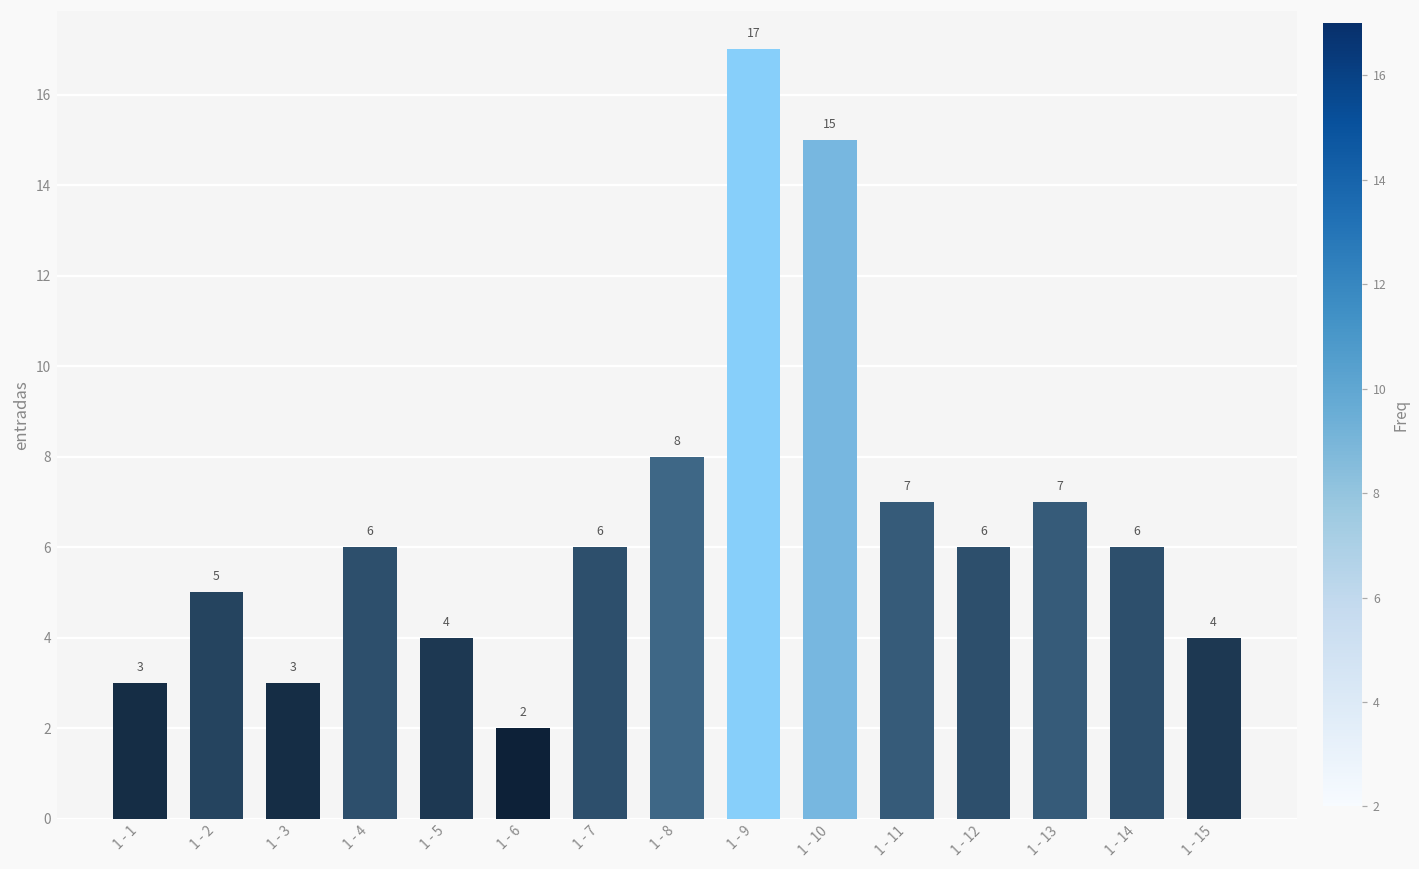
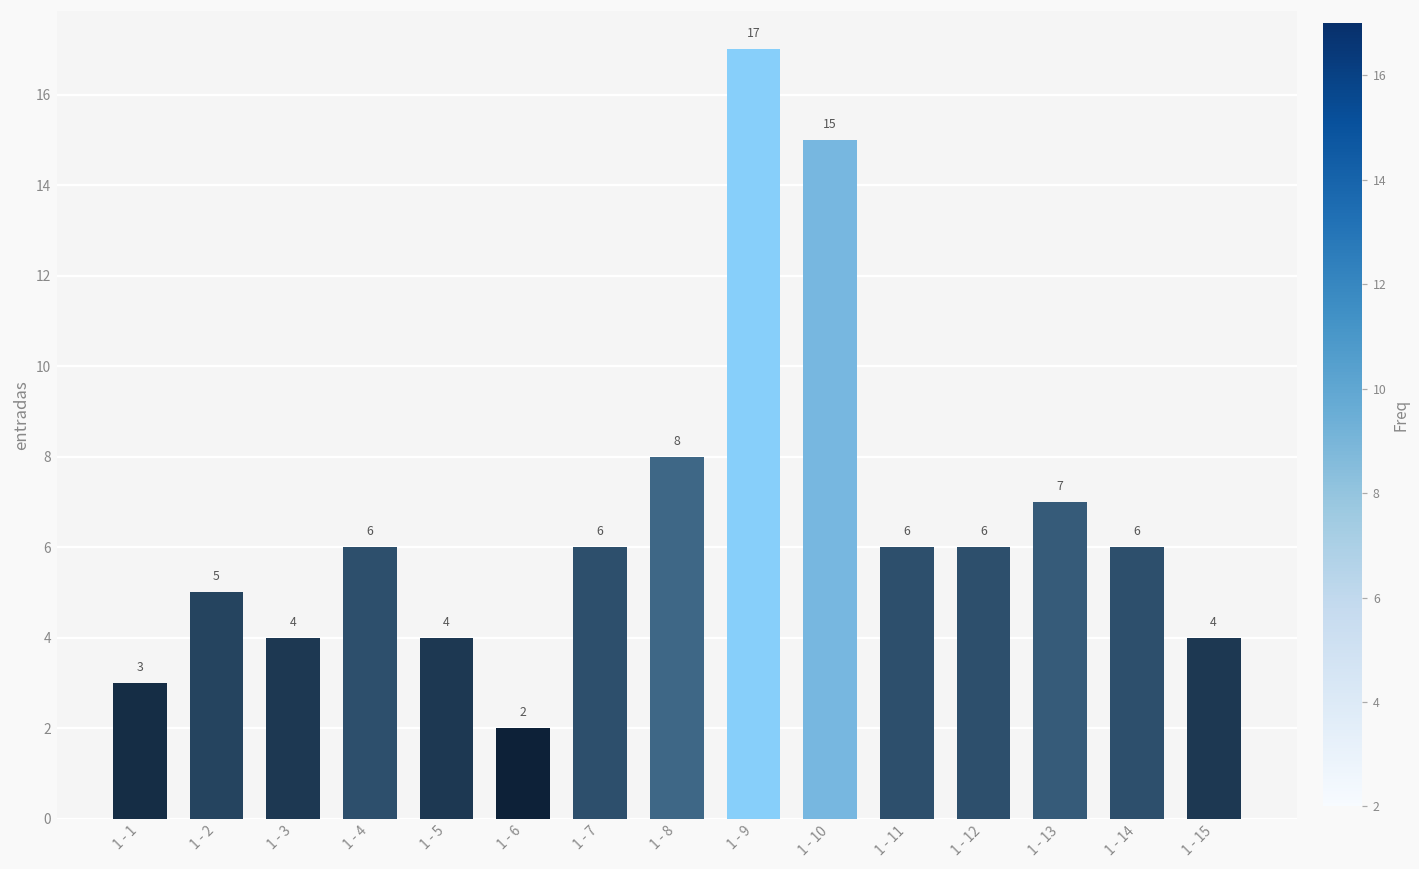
1 - 3: 3 -> 4
1 - 11: 7 -> 6
